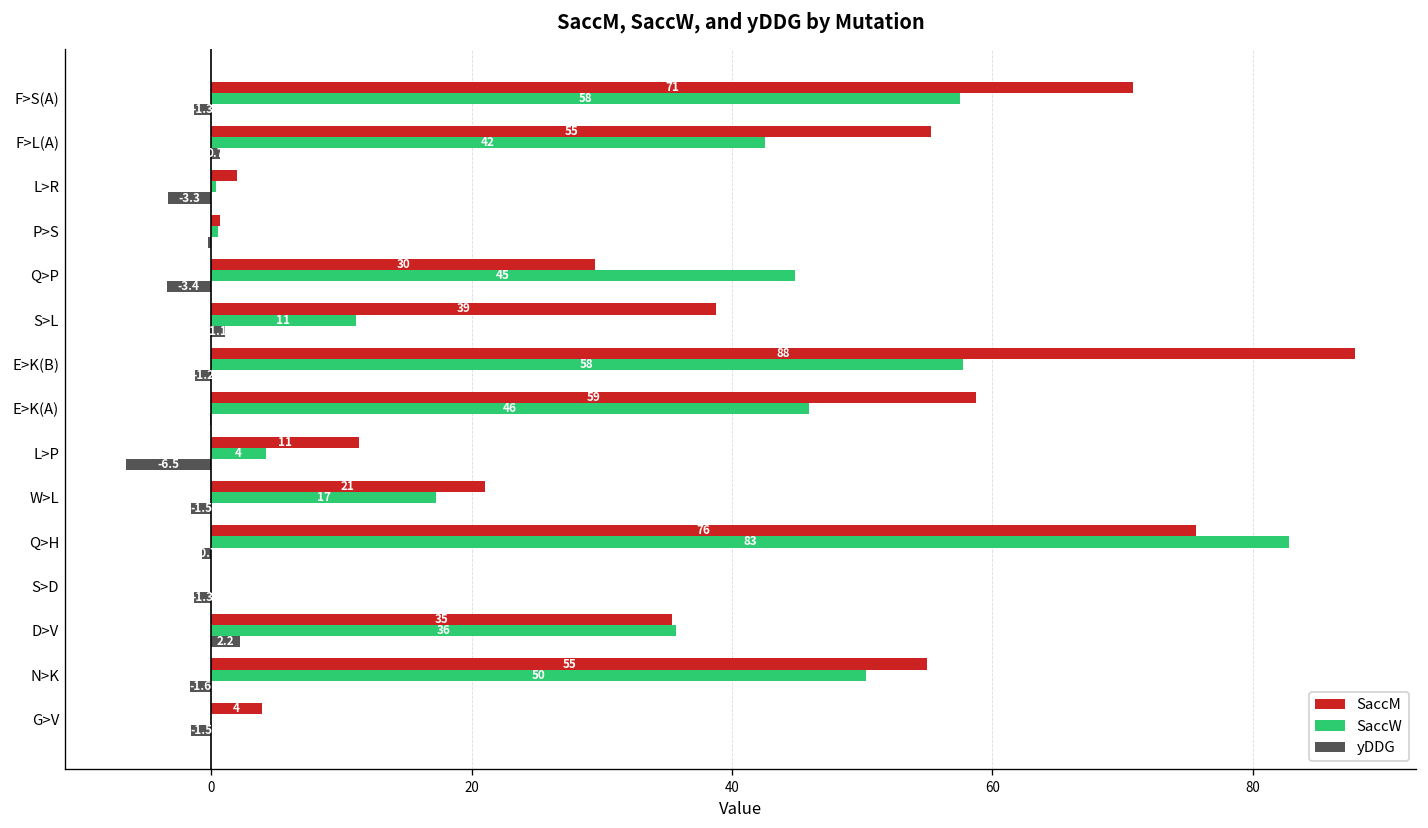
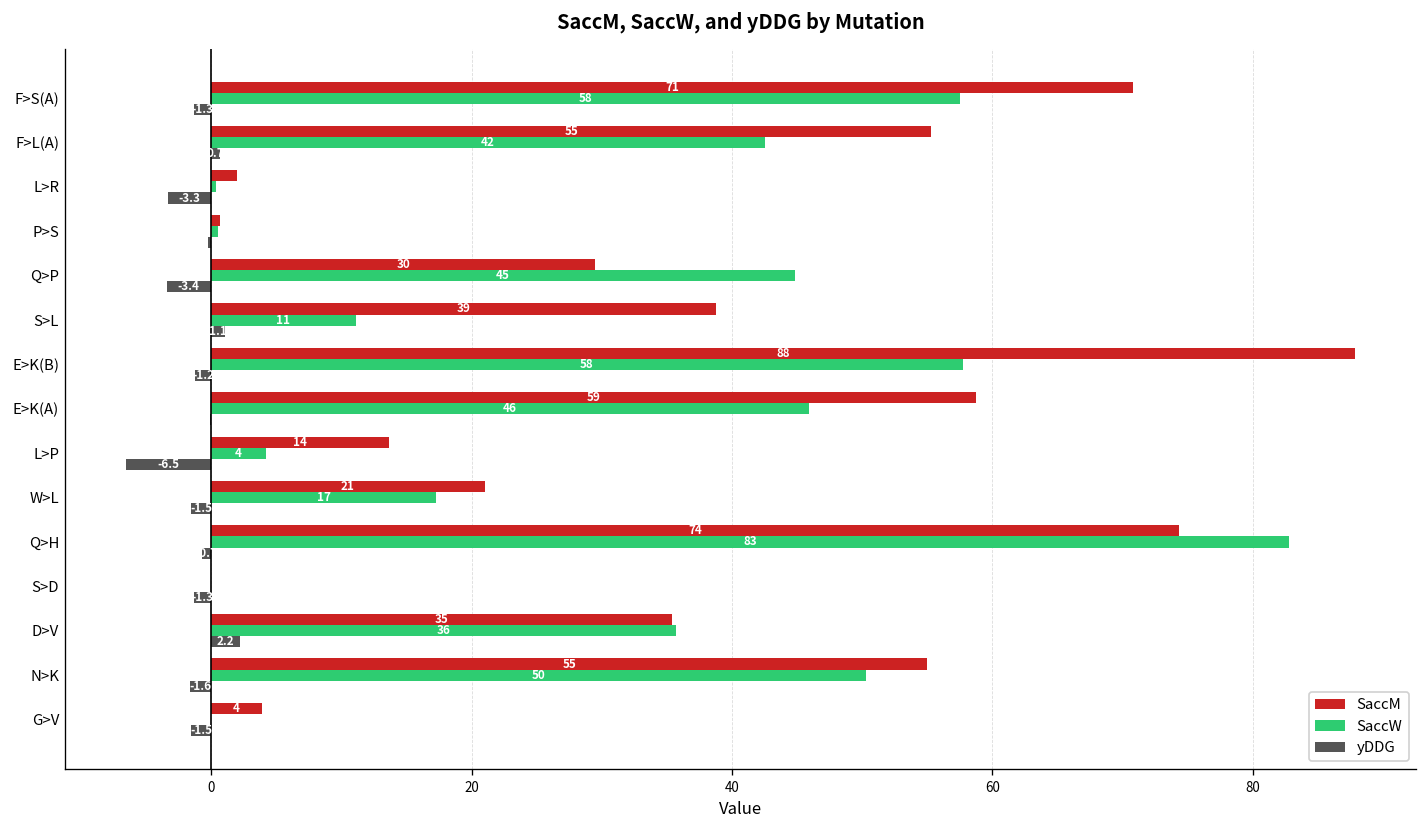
SaccM, L>P: 11 -> 14
SaccM, Q>H: 76 -> 74
